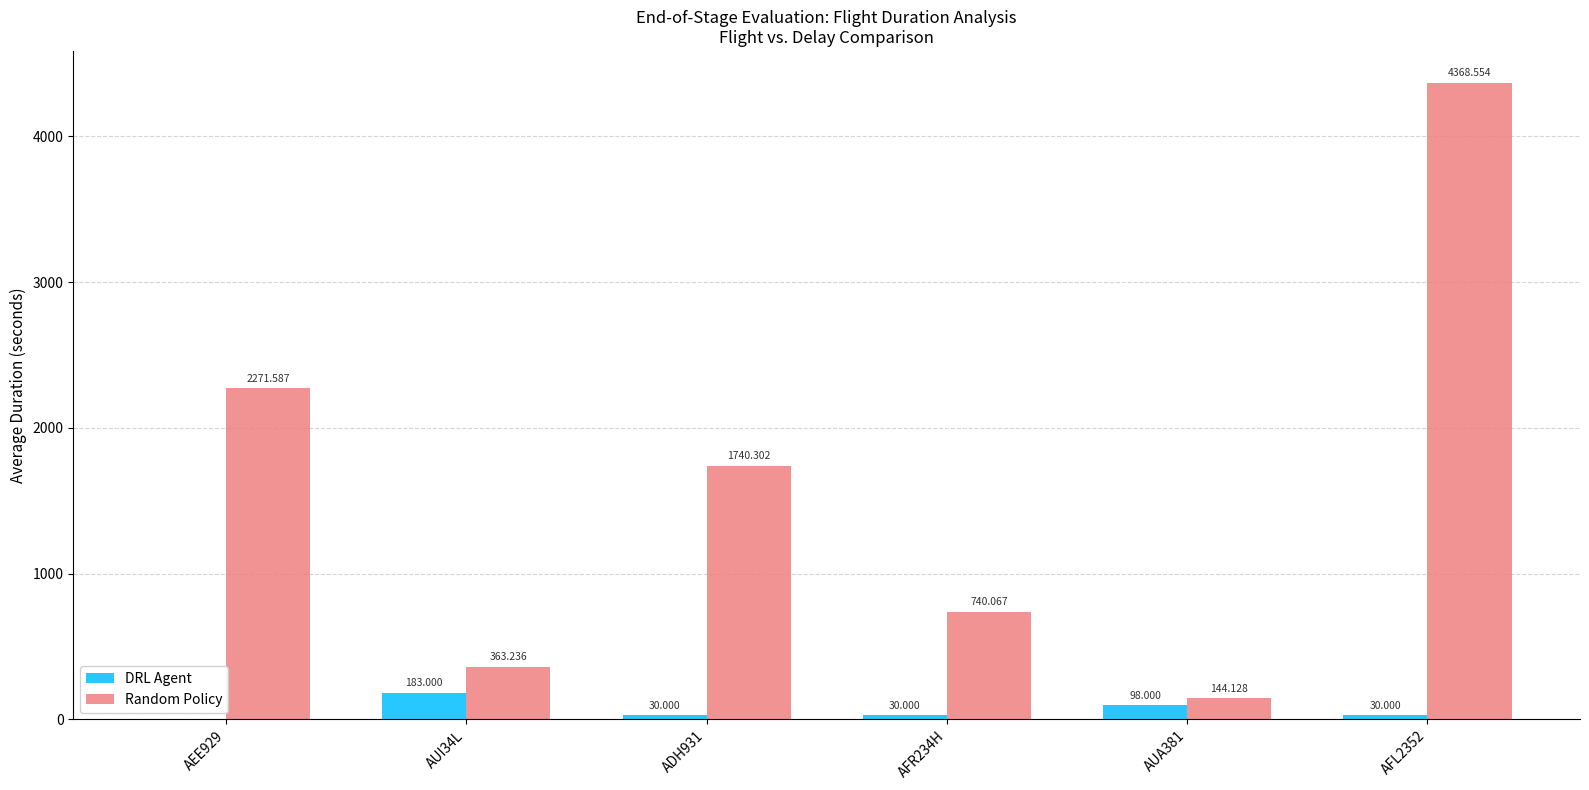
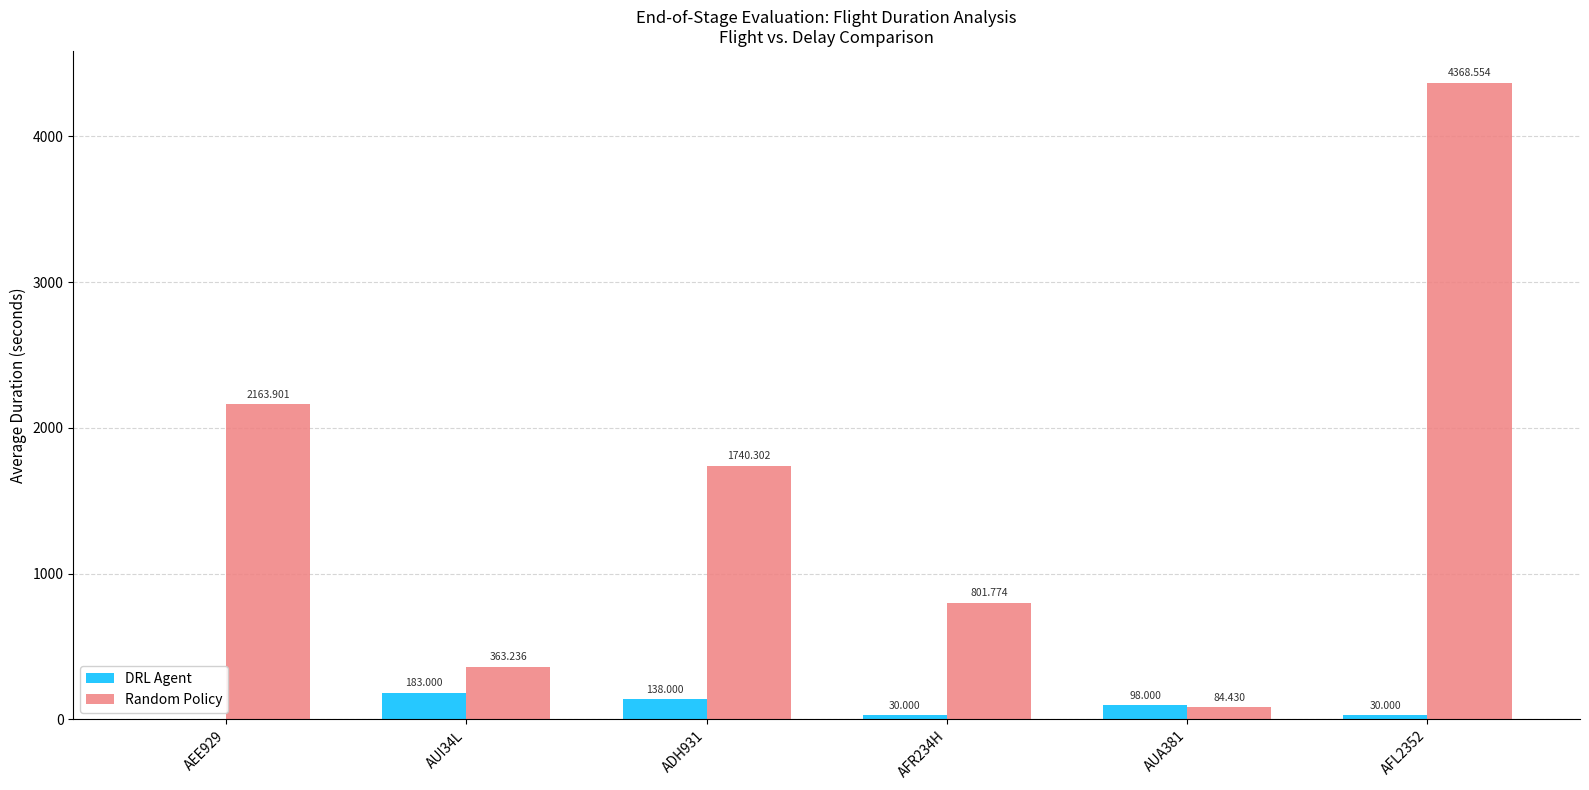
Random Policy, AEE929: 2271.587 -> 2163.901
DRL Agent, ADH931: 30.000 -> 138.000
Random Policy, AFR234H: 740.067 -> 801.774
Random Policy, AUA381: 144.128 -> 84.430
